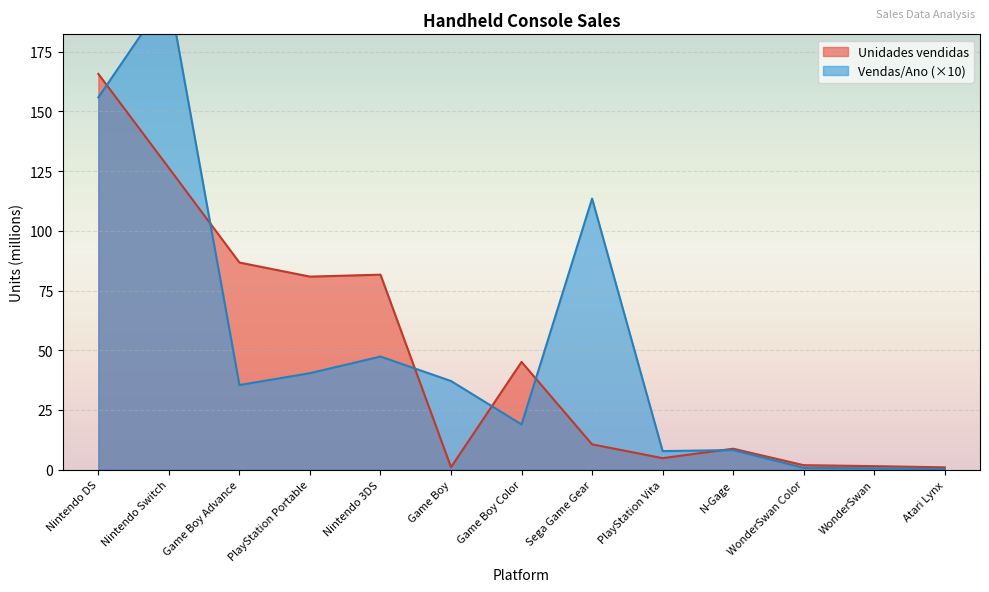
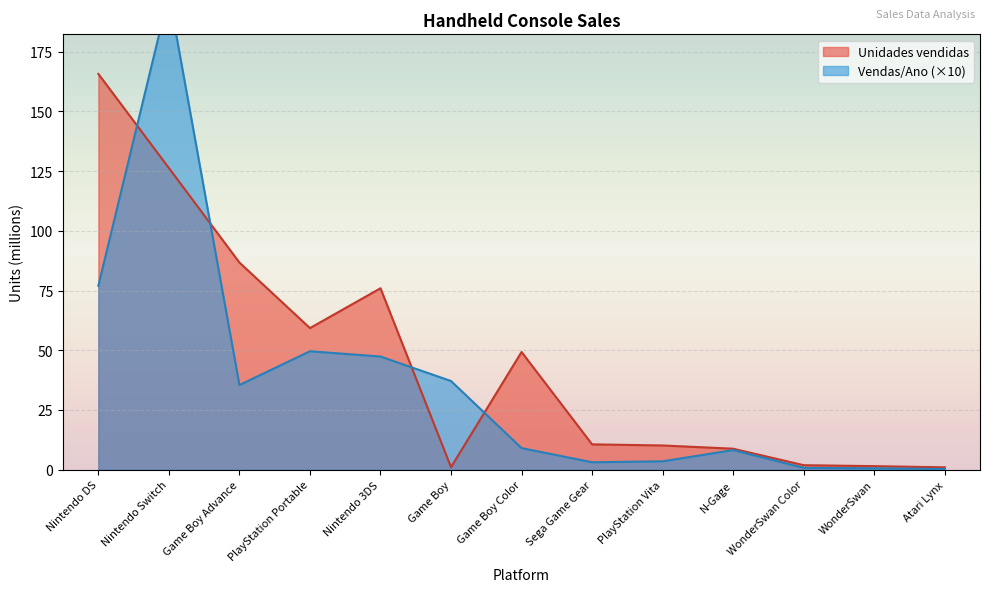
Vendas/Ano (×10), Nintendo DS: 156 -> 77
Unidades vendidas, PlayStation Portable: 81 -> 59
Vendas/Ano (×10), PlayStation Portable: 40 -> 50
Unidades vendidas, Nintendo 3DS: 82 -> 76
Unidades vendidas, Game Boy Color: 45 -> 49
Vendas/Ano (×10), Game Boy Color: 19 -> 9
Vendas/Ano (×10), Sega Game Gear: 113 -> 3
Unidades vendidas, PlayStation Vita: 5 -> 10
Vendas/Ano (×10), PlayStation Vita: 8 -> 4
